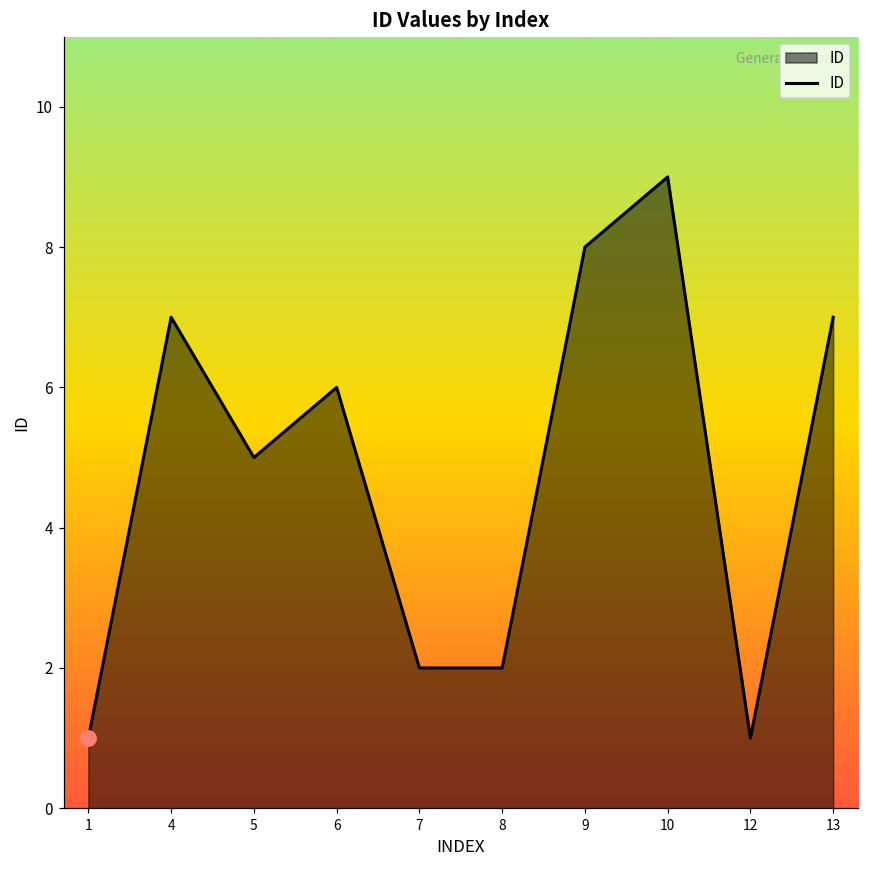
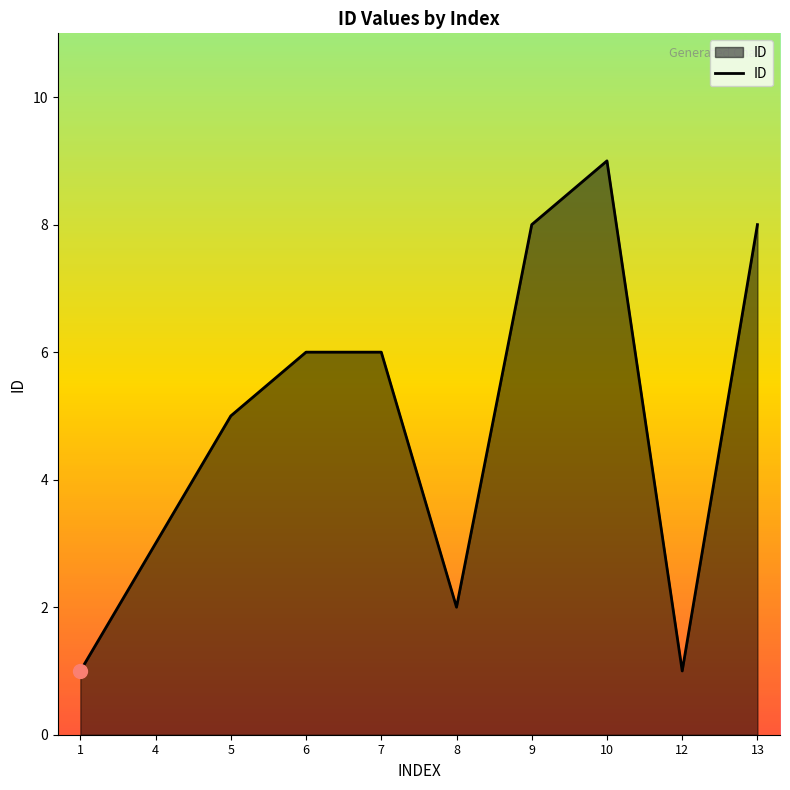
ID, 4: 7 -> 3
ID, 7: 2 -> 6
ID, 13: 7 -> 8
